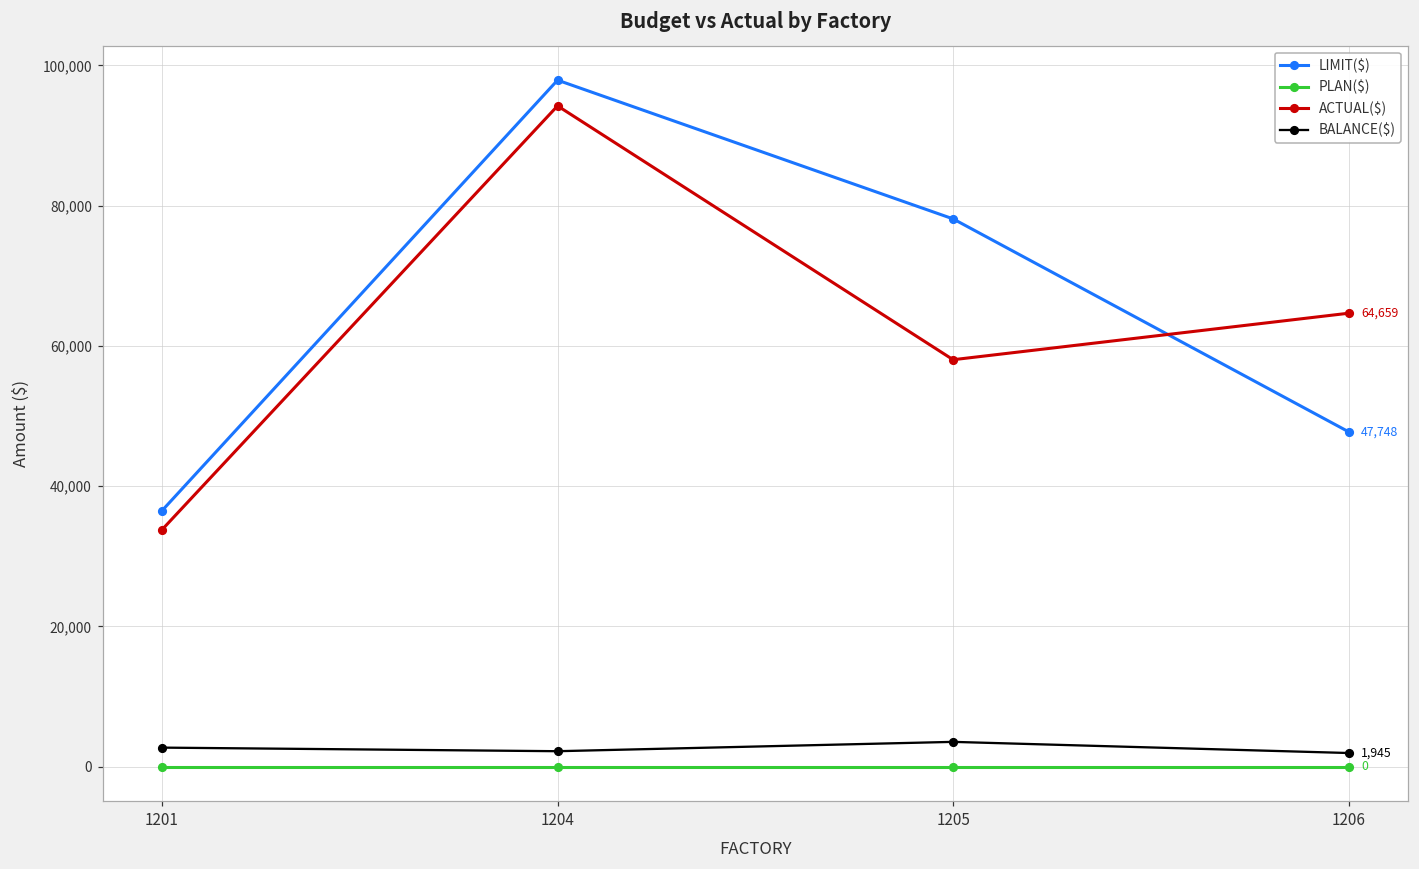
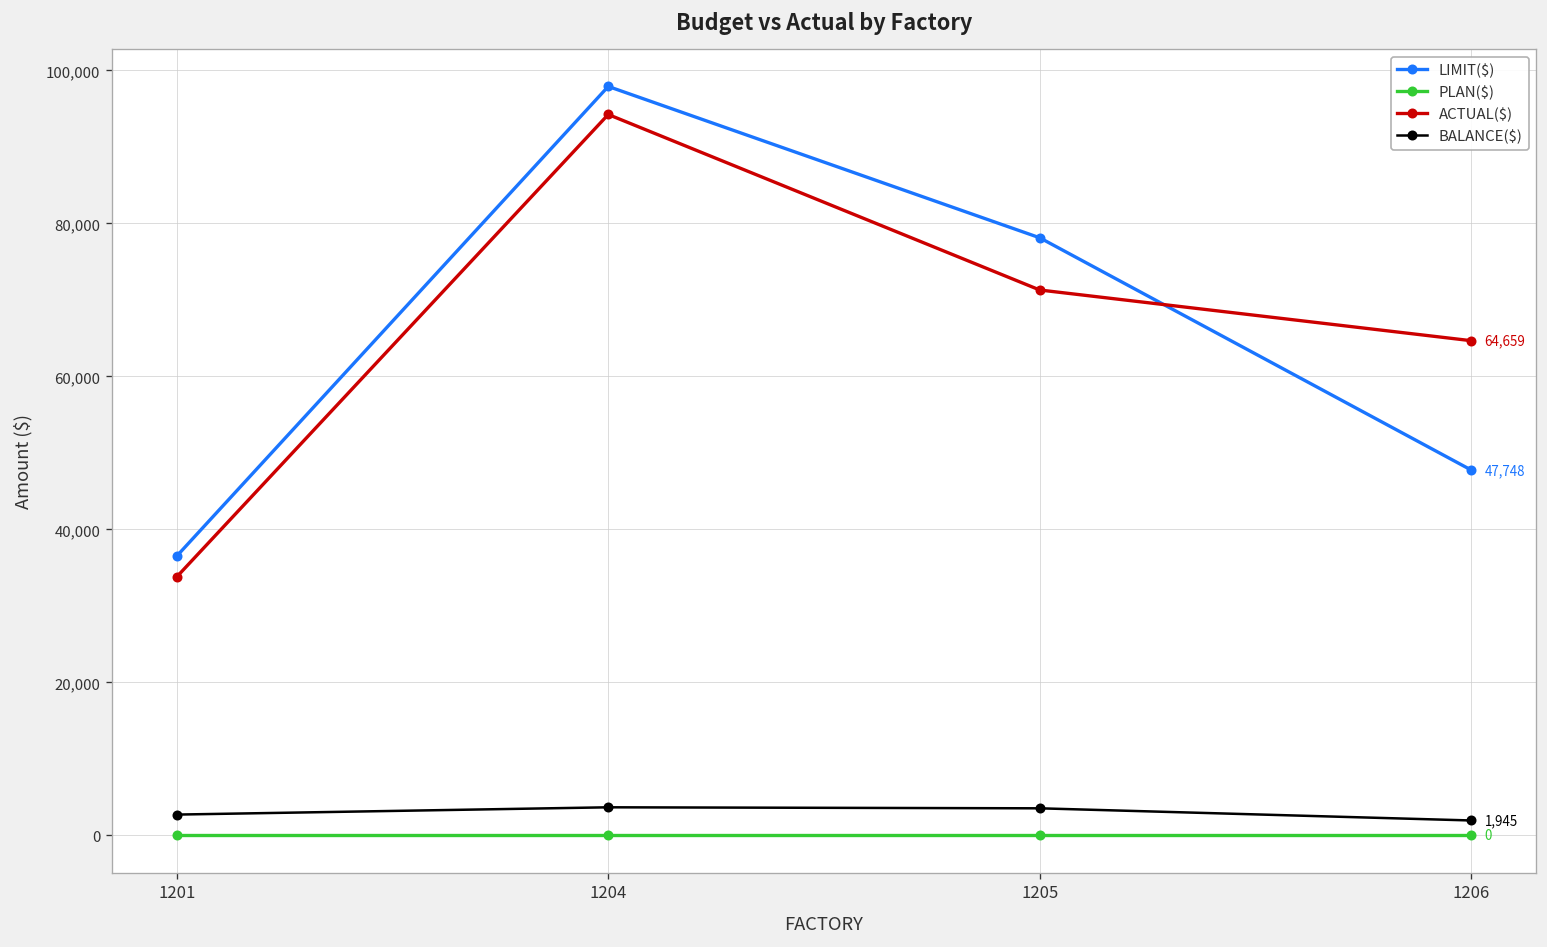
BALANCE($), 1204: 2,000 -> 4,000
ACTUAL($), 1205: 58,000 -> 71,000
